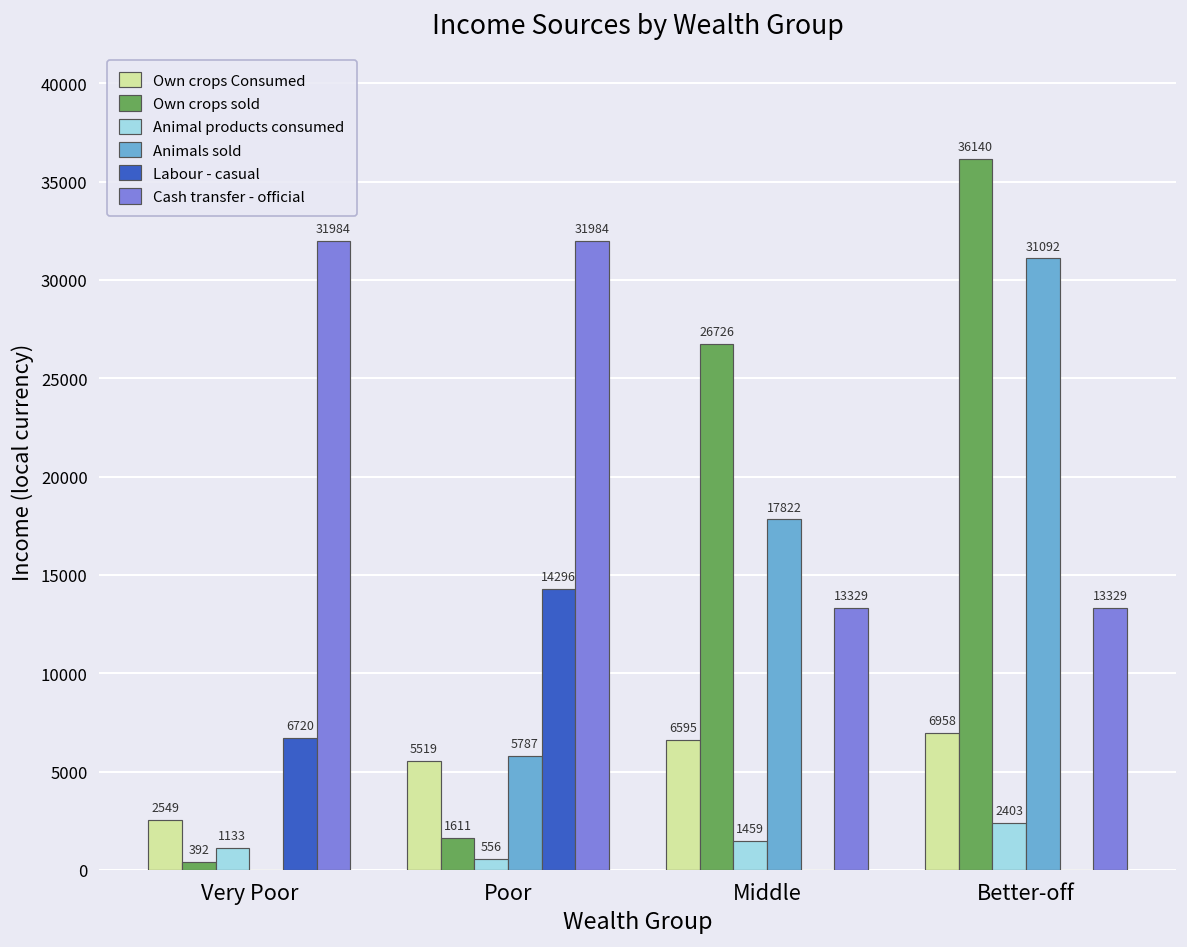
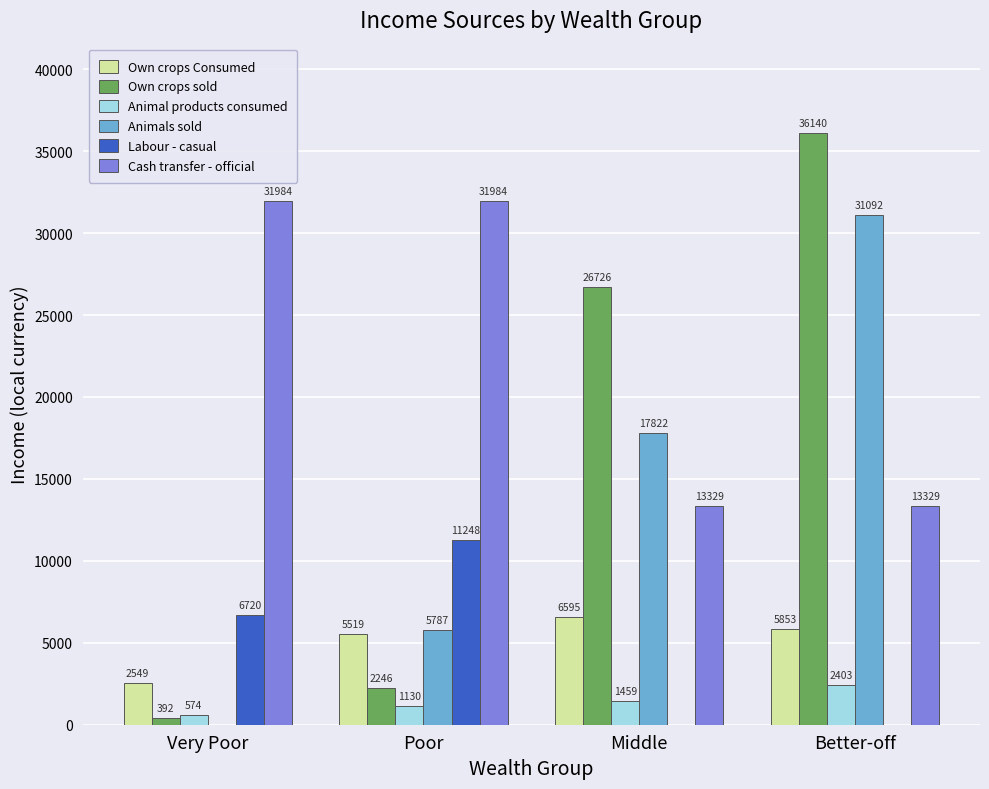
Animal products consumed, Very Poor: 1133 -> 574
Own crops sold, Poor: 1611 -> 2246
Animal products consumed, Poor: 556 -> 1130
Labour - casual, Poor: 14296 -> 11248
Own crops Consumed, Better-off: 6958 -> 5853
